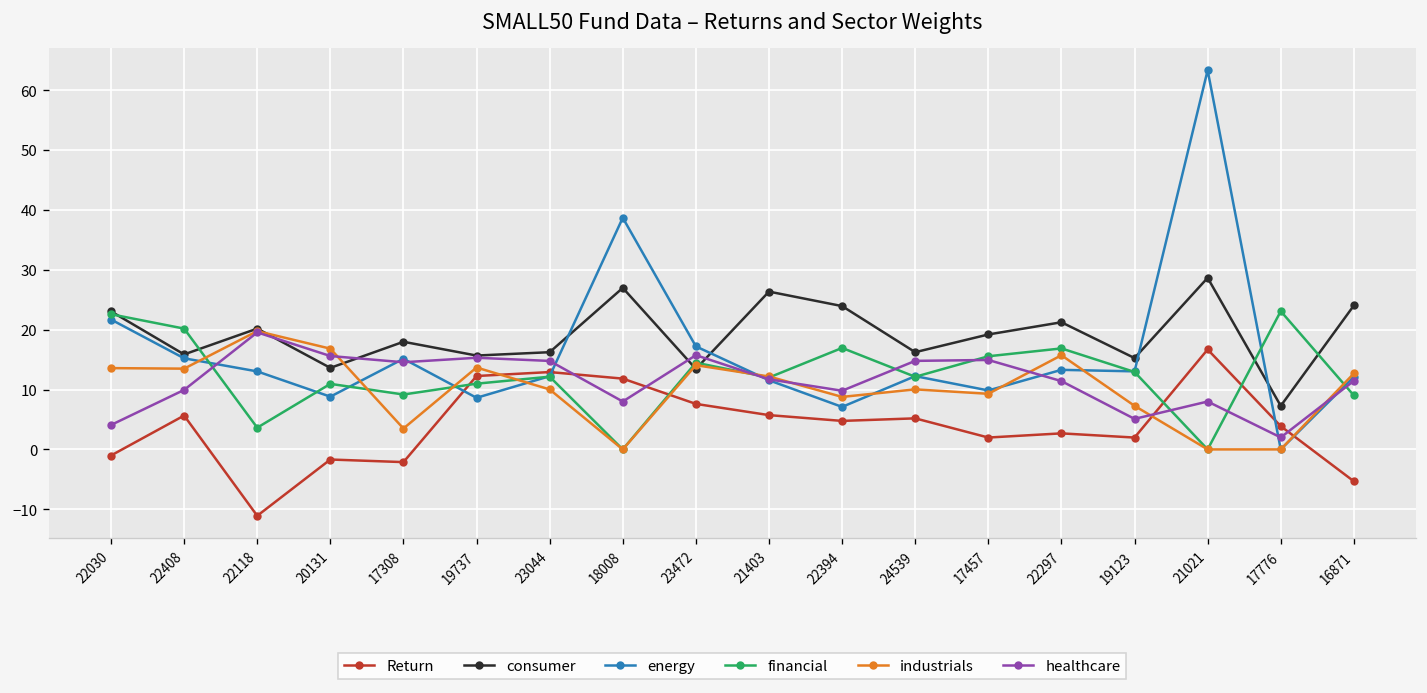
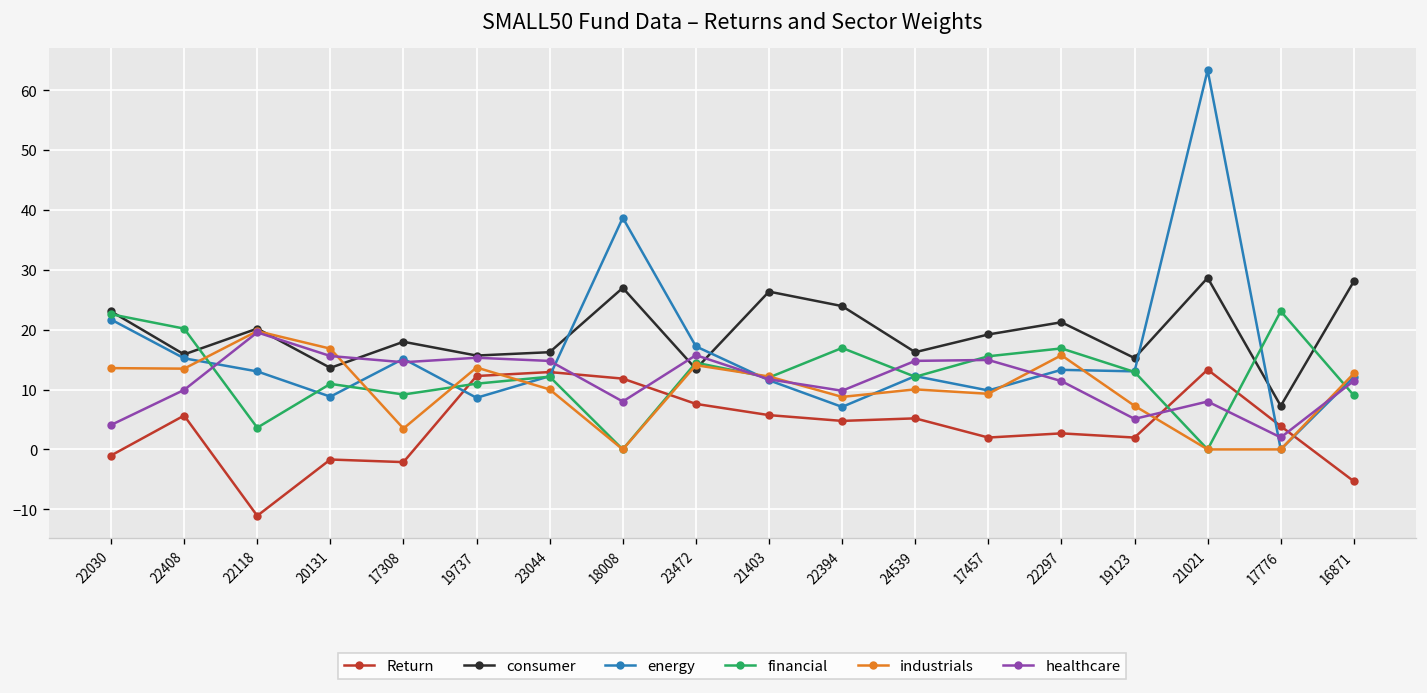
Return, 21021: 17 -> 13
consumer, 16871: 24 -> 28
